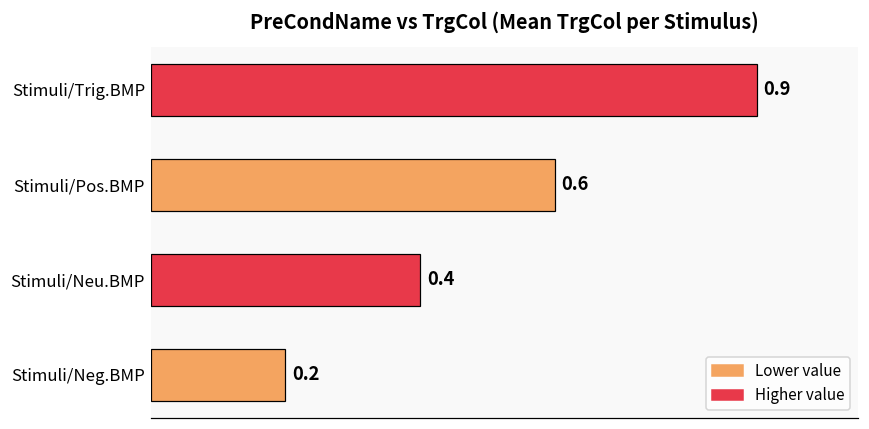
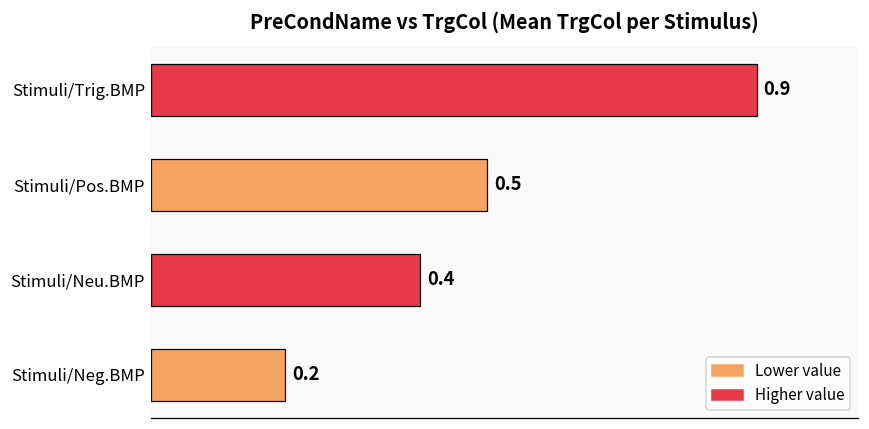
Stimuli/Pos.BMP: 0.6 -> 0.5
